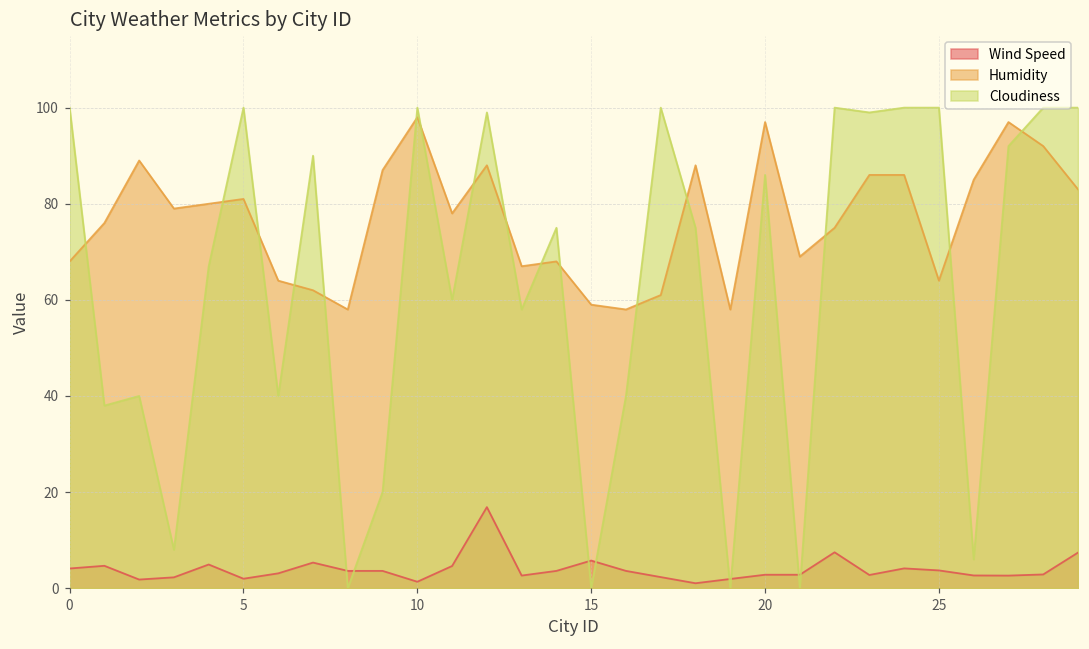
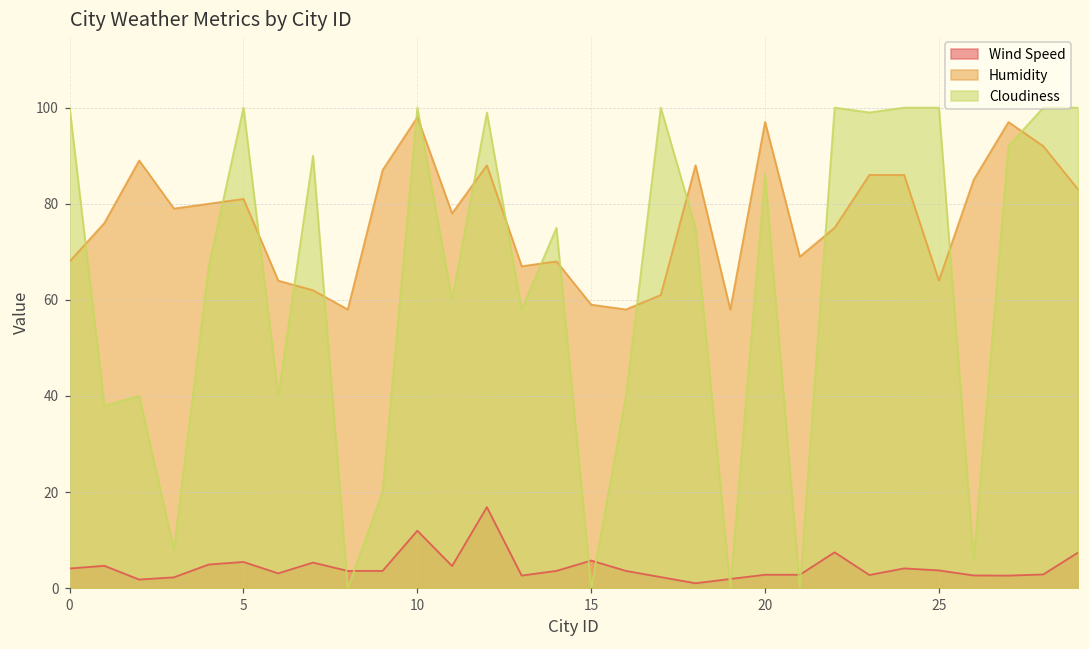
Wind Speed, 5: 2 -> 5
Wind Speed, 10: 1 -> 12
